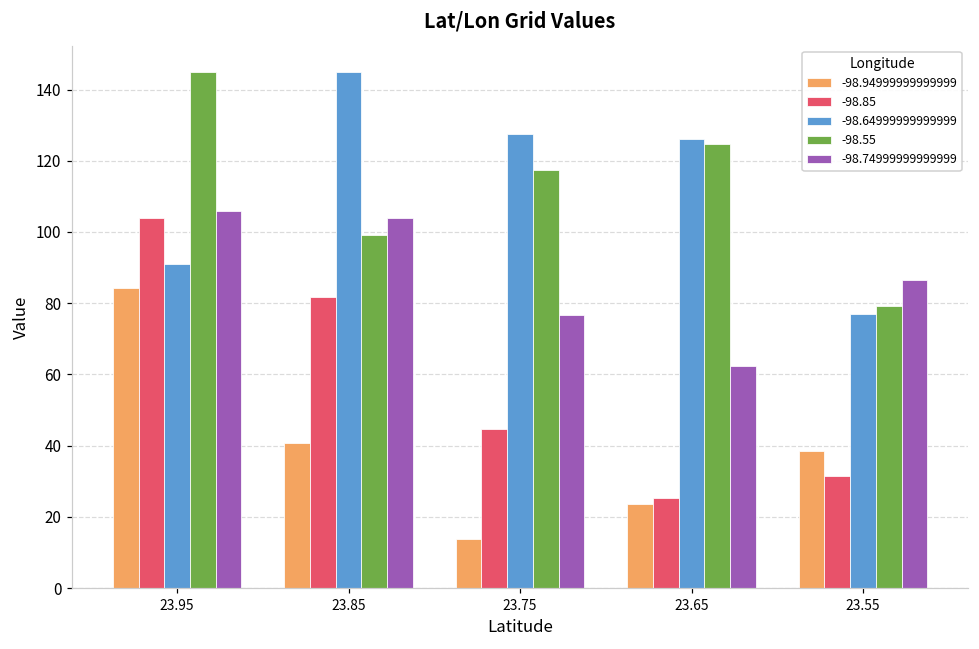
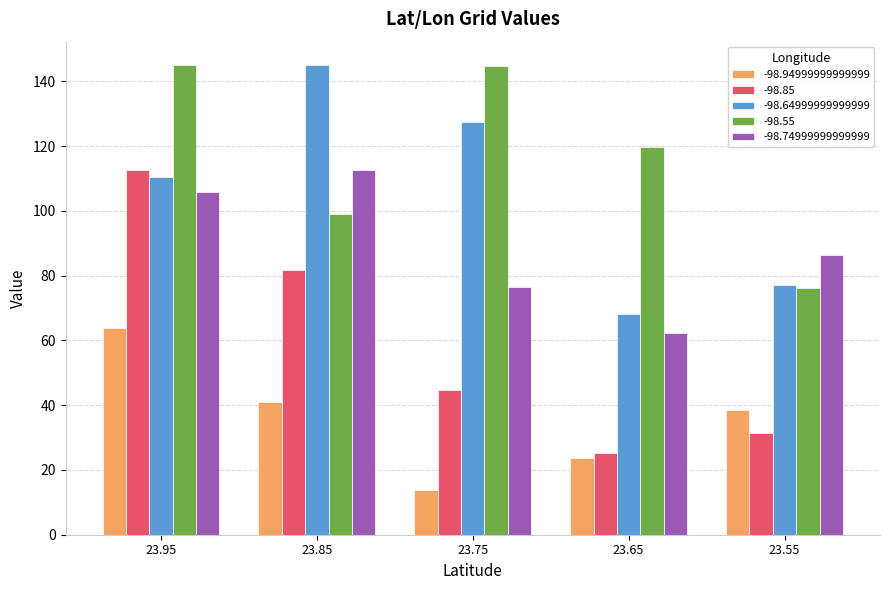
-98.94999999999999, 23.95: 84 -> 64
-98.85, 23.95: 104 -> 113
-98.64999999999999, 23.95: 91 -> 111
-98.74999999999999, 23.85: 104 -> 113
-98.55, 23.75: 117 -> 145
-98.64999999999999, 23.65: 126 -> 68
-98.55, 23.65: 125 -> 120
-98.55, 23.55: 79 -> 76
